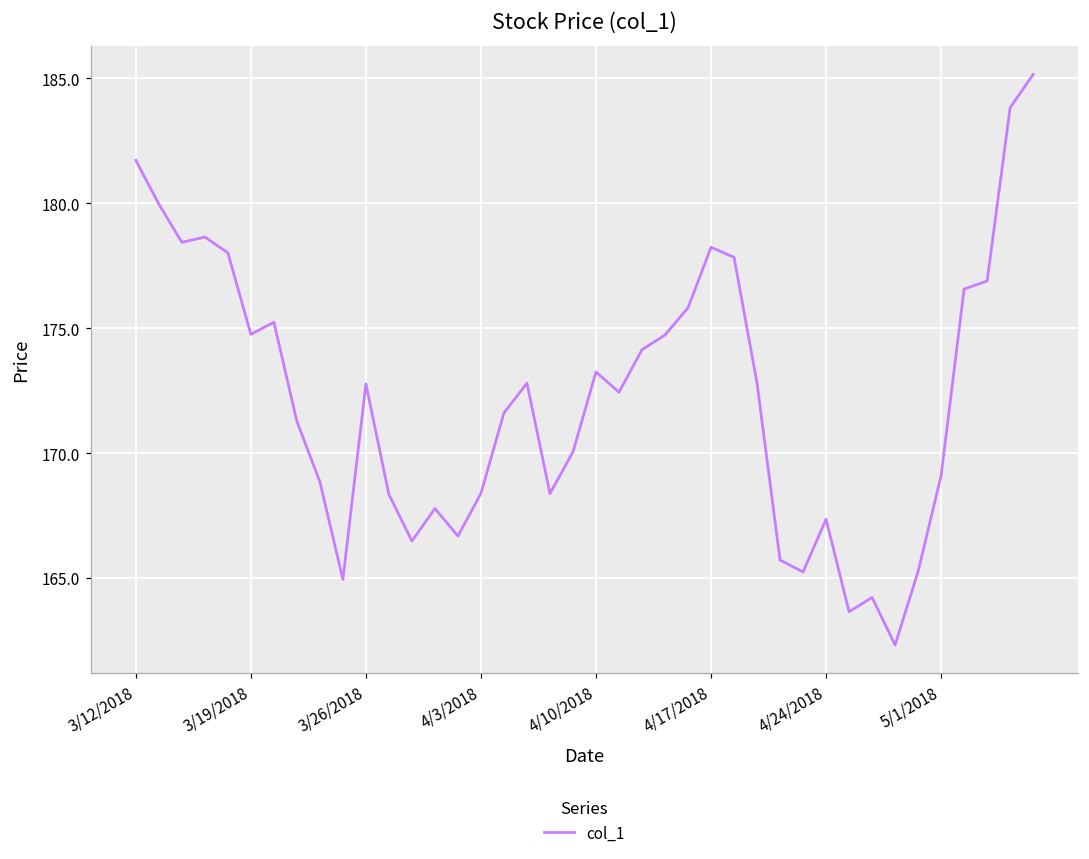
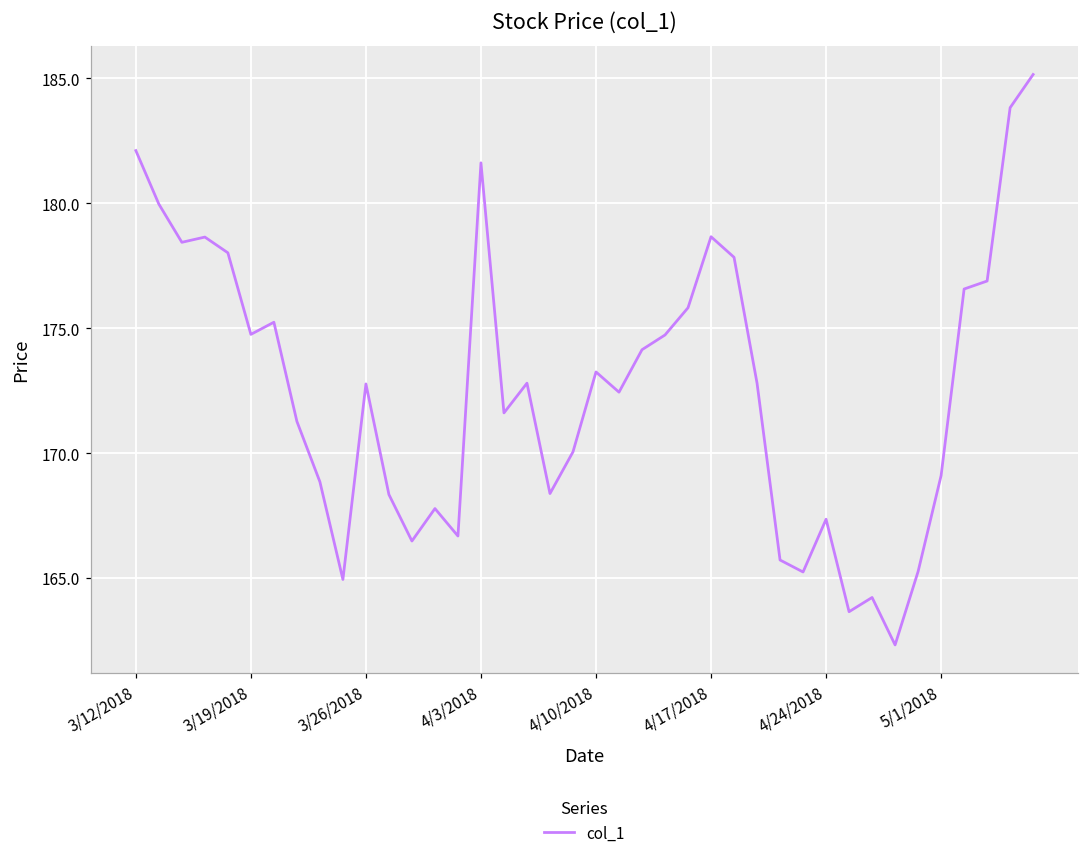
3/12/2018: 181.7 -> 182.1
4/3/2018: 168.4 -> 181.6
4/17/2018: 178.2 -> 178.7
